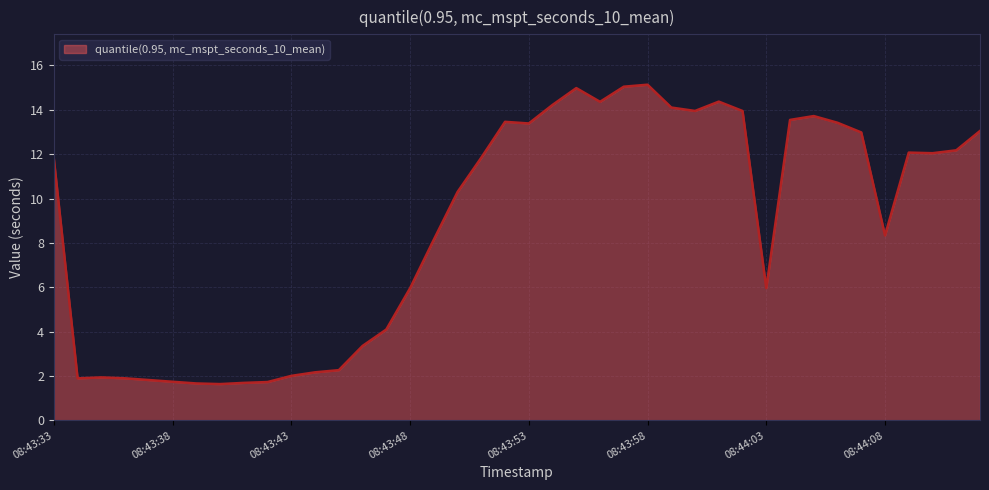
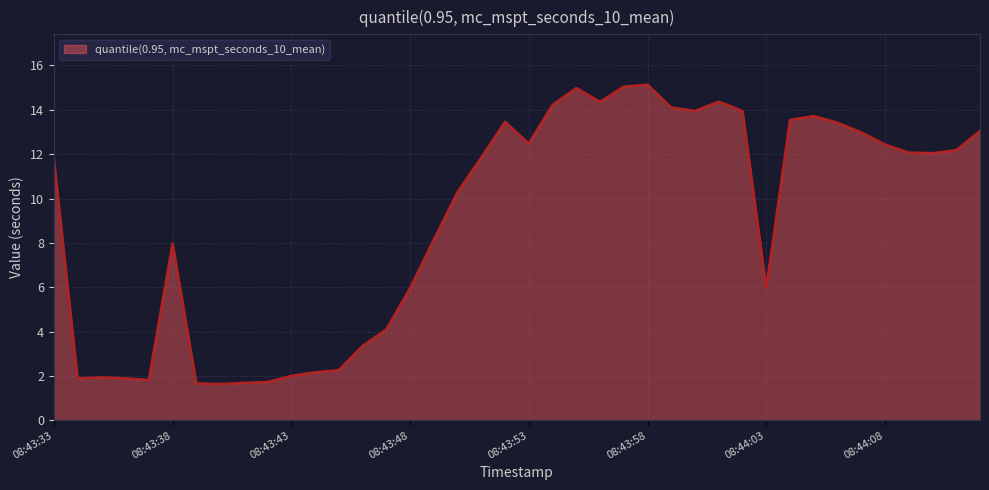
08:43:38: 1.7 -> 8.0
08:43:53: 13.4 -> 12.5
08:44:08: 8.3 -> 12.4
